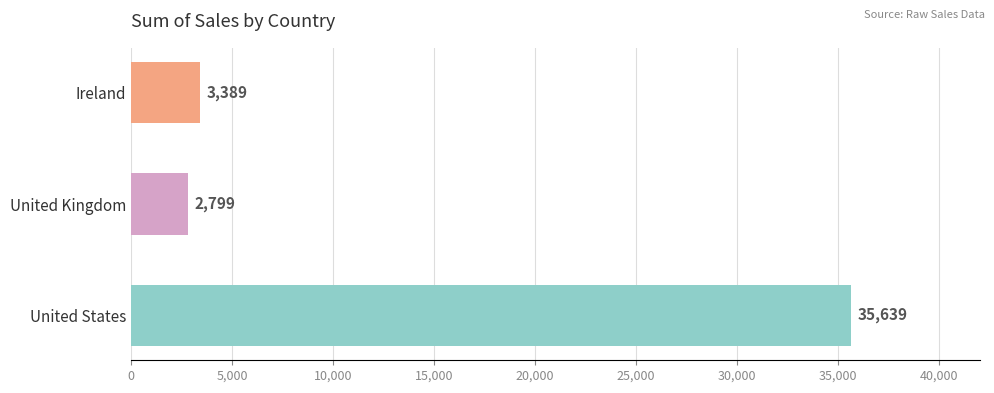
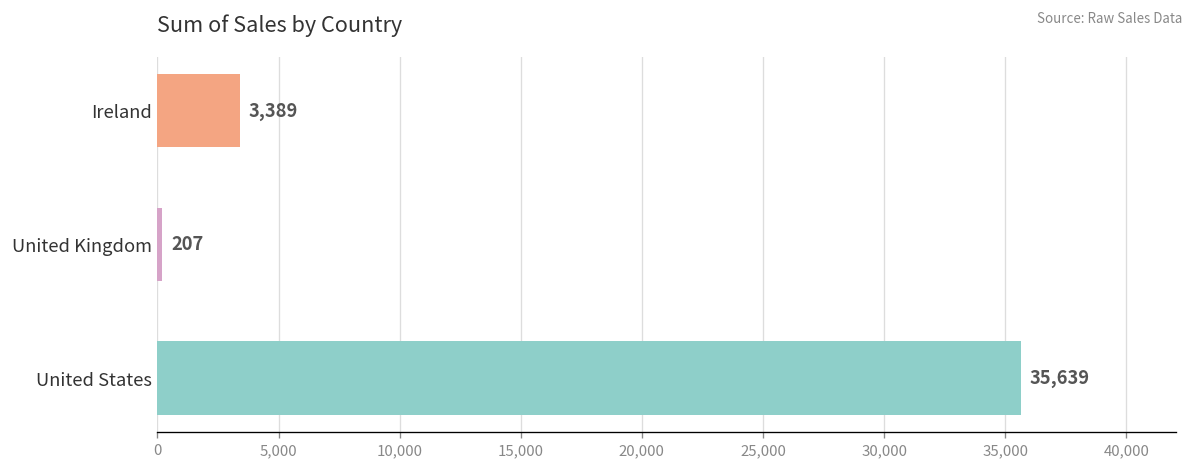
United Kingdom: 2,799 -> 207
